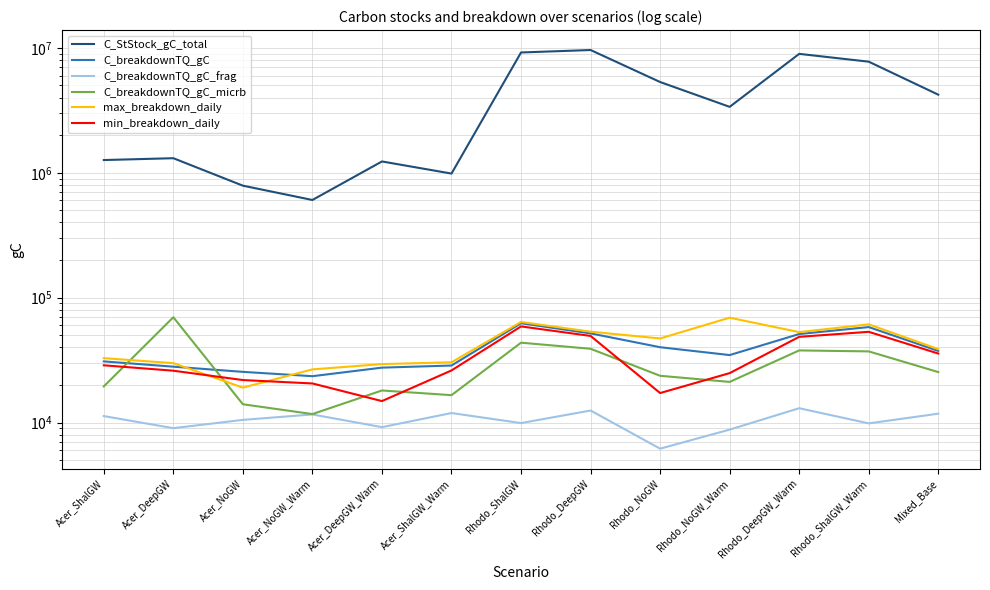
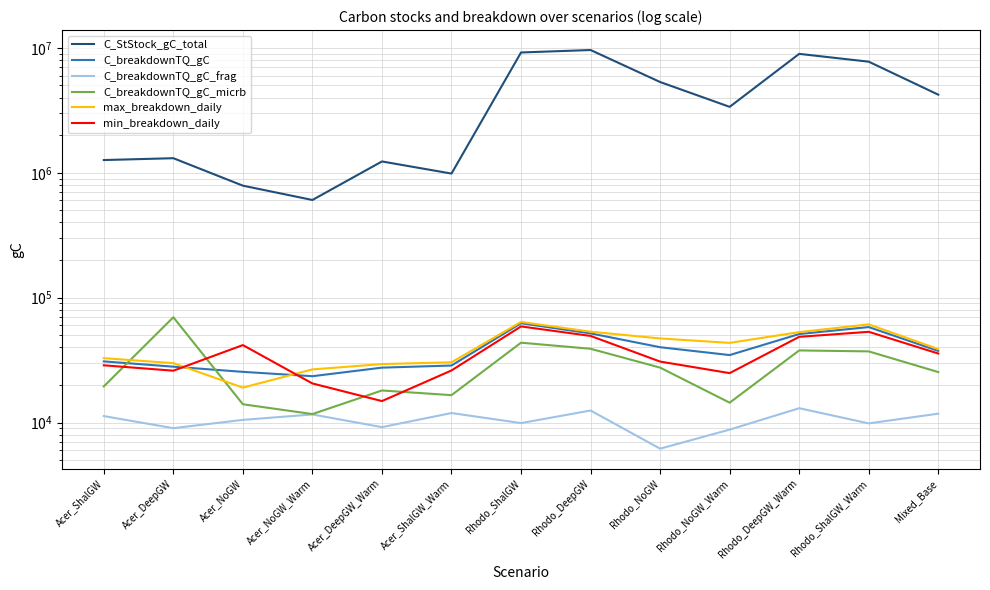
min_breakdown_daily, Acer_NoGW: 22000 -> 42000
C_breakdownTQ_gC_micrb, Rhodo_NoGW: 24000 -> 28000
min_breakdown_daily, Rhodo_NoGW: 17000 -> 31000
C_breakdownTQ_gC_micrb, Rhodo_NoGW_Warm: 21000 -> 14000
max_breakdown_daily, Rhodo_NoGW_Warm: 70000 -> 43000
